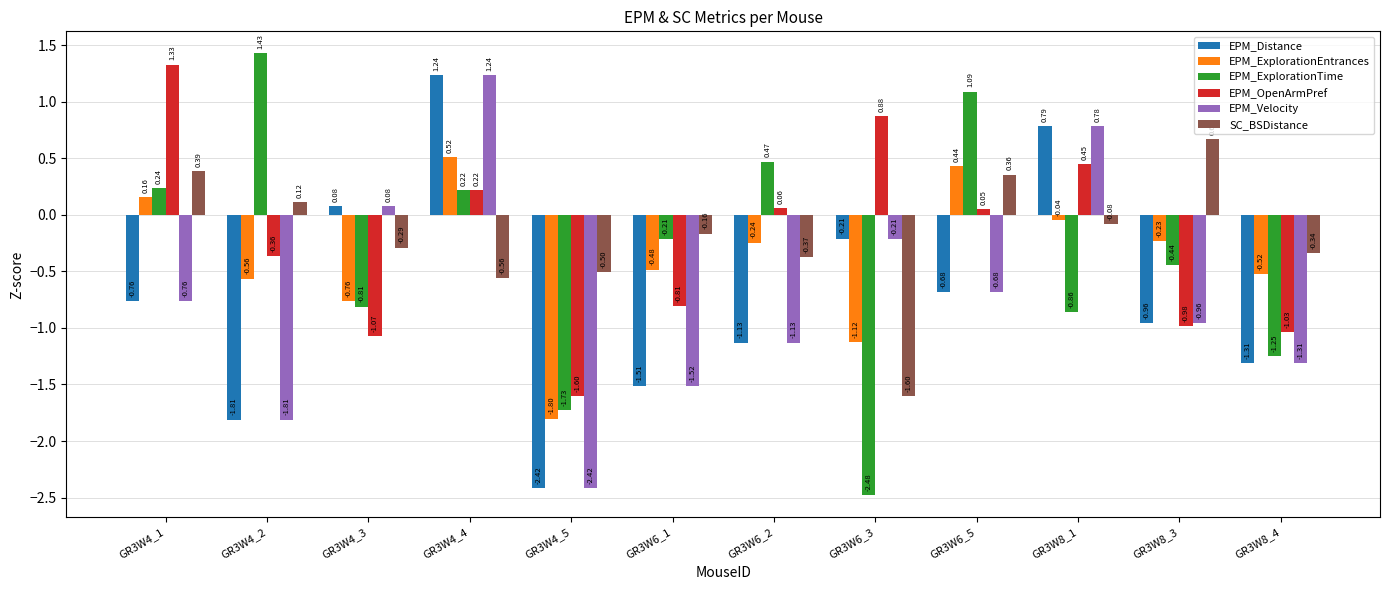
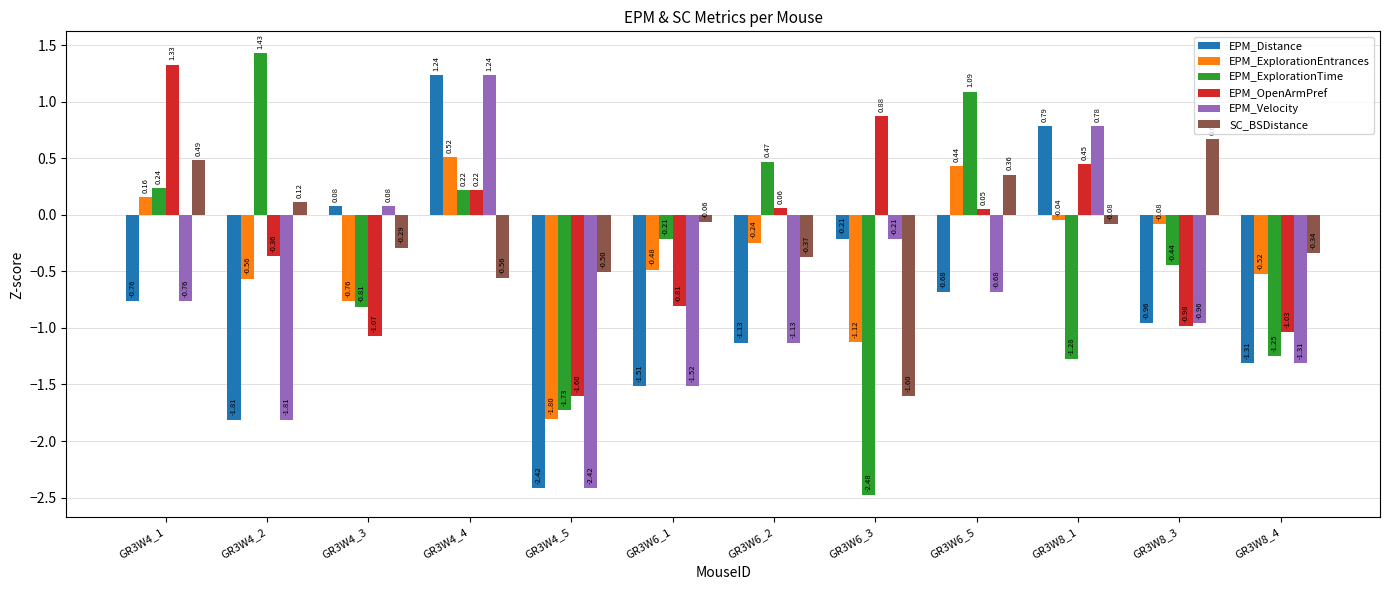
SC_BSDistance, GR3W4_1: 0.39 -> 0.49
SC_BSDistance, GR3W6_1: -0.16 -> -0.06
EPM_ExplorationTime, GR3W8_1: -0.86 -> -1.28
EPM_ExplorationEntrances, GR3W8_3: -0.23 -> -0.08
